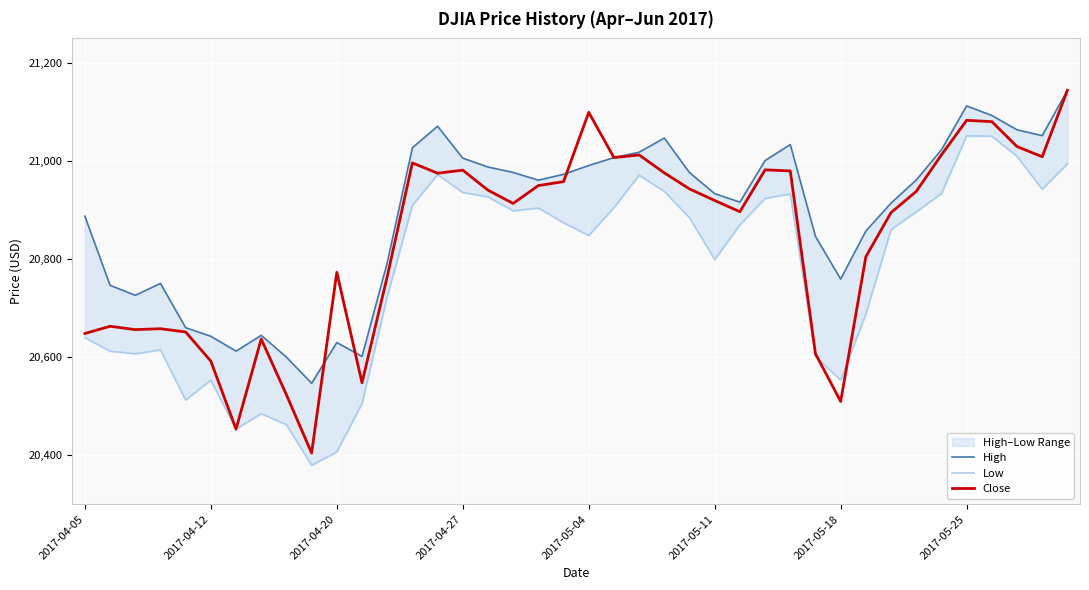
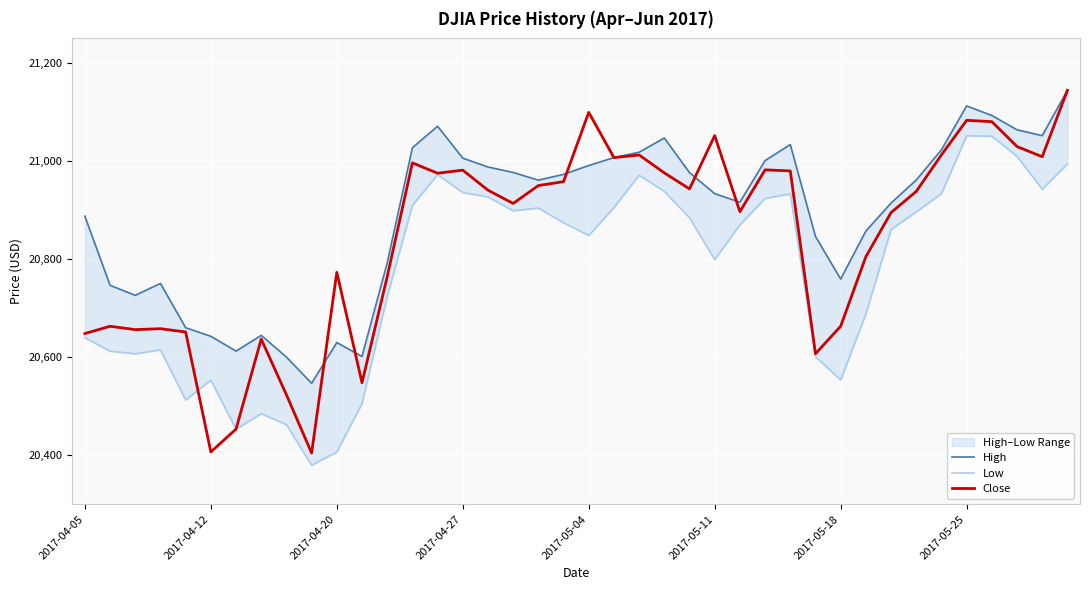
Close, 2017-04-12: 20,590 -> 20,410
Close, 2017-05-11: 20,920 -> 21,050
Close, 2017-05-18: 20,510 -> 20,660
